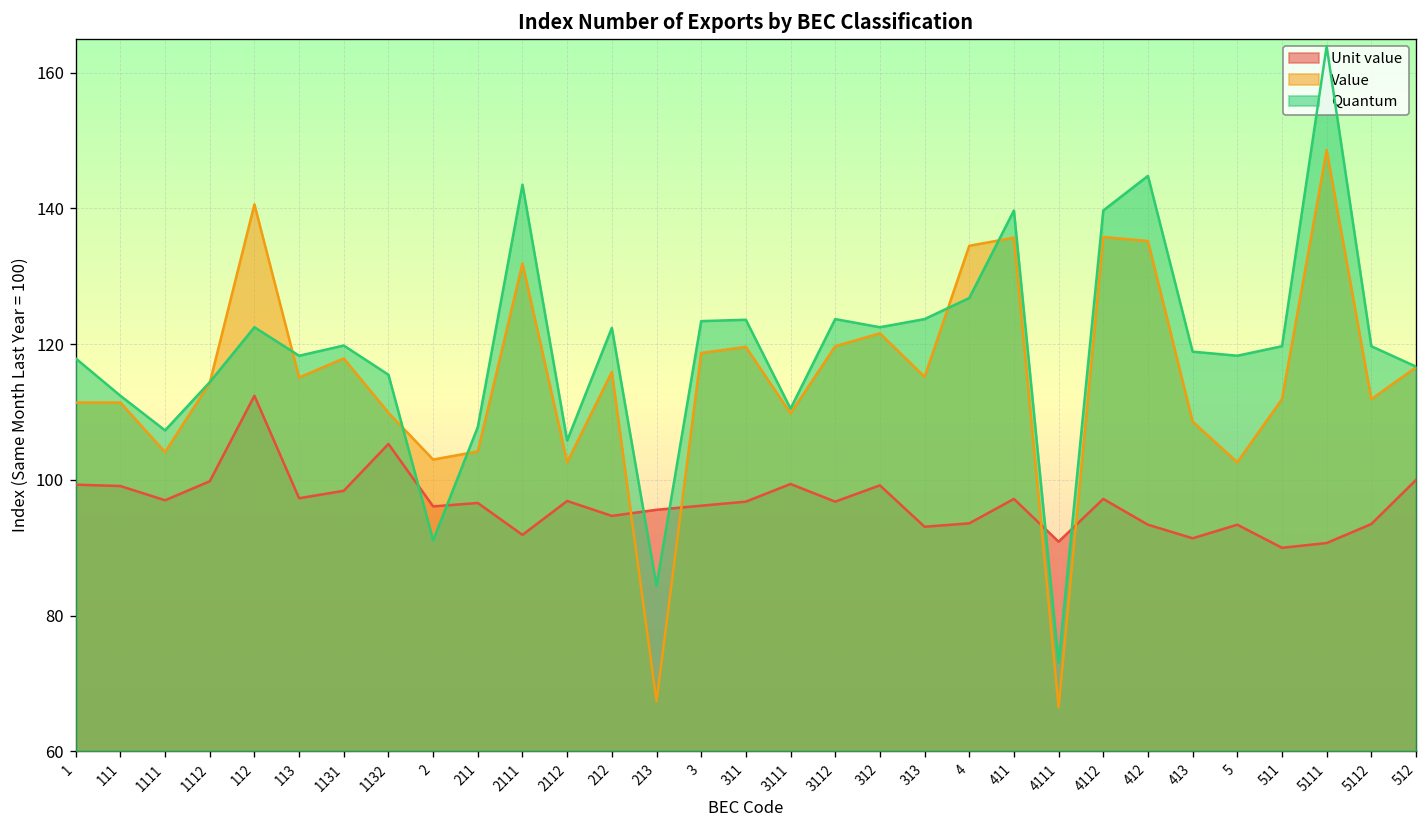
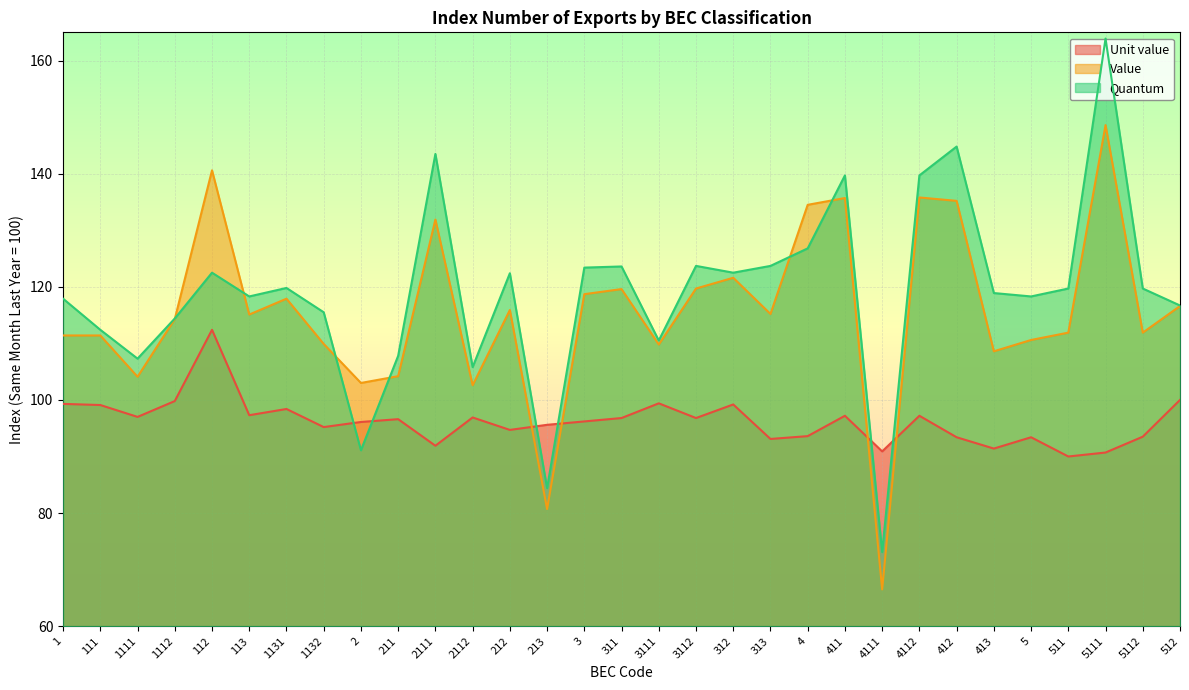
Unit value, 1132: 105 -> 95
Value, 213: 67 -> 81
Value, 5: 103 -> 111
